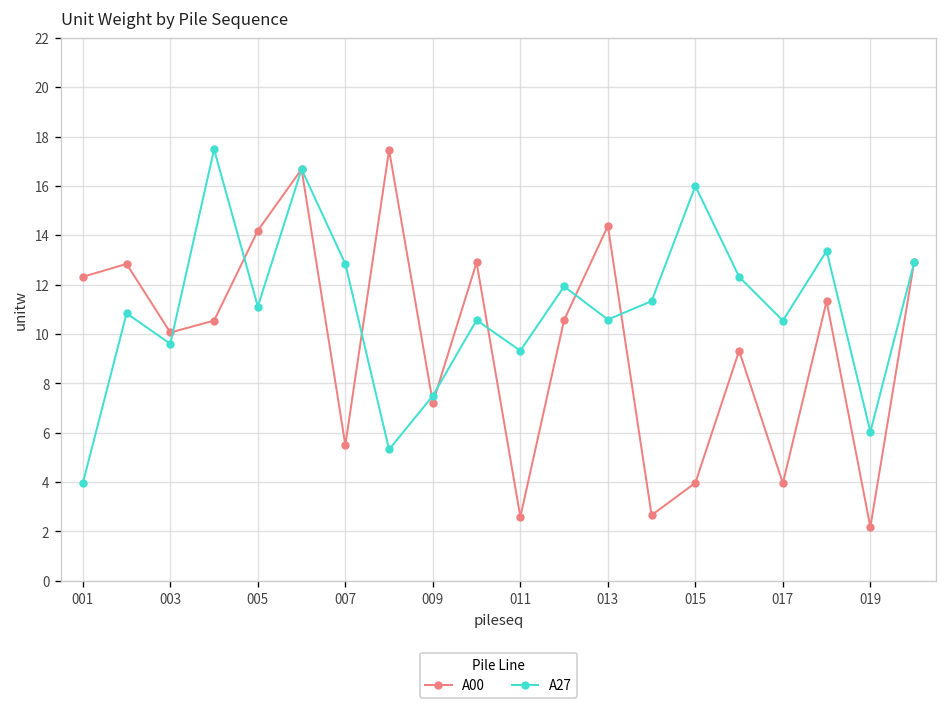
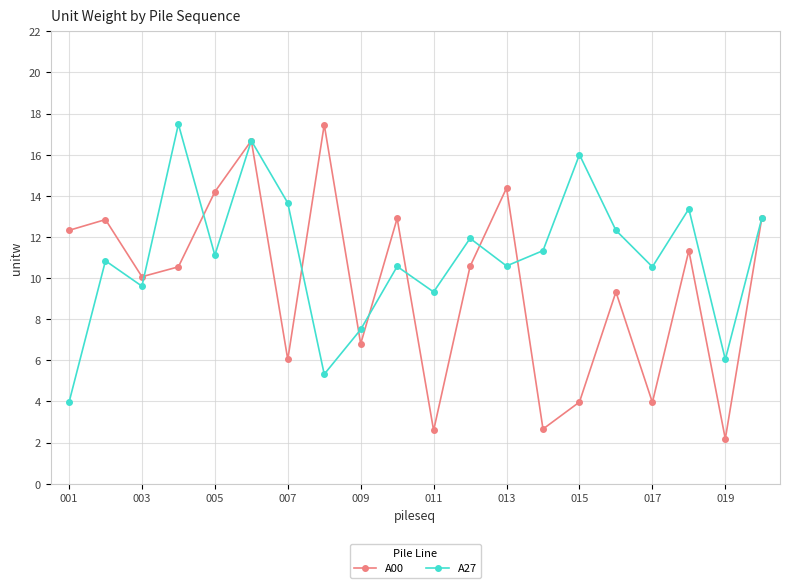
A00, 007: 5.5 -> 6.0
A27, 007: 12.8 -> 13.7
A00, 009: 7.2 -> 6.8
